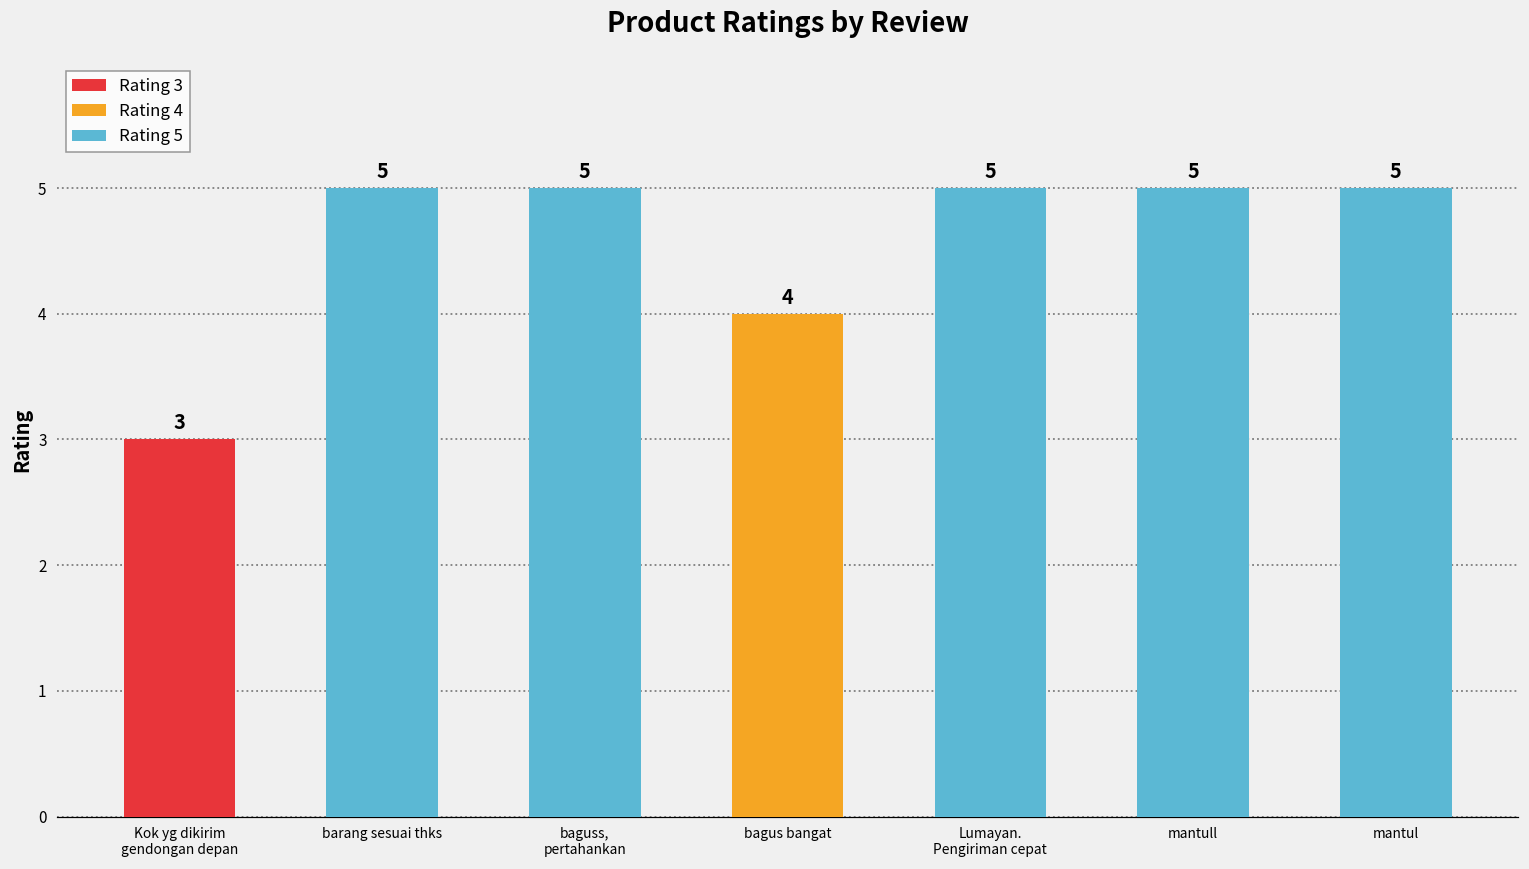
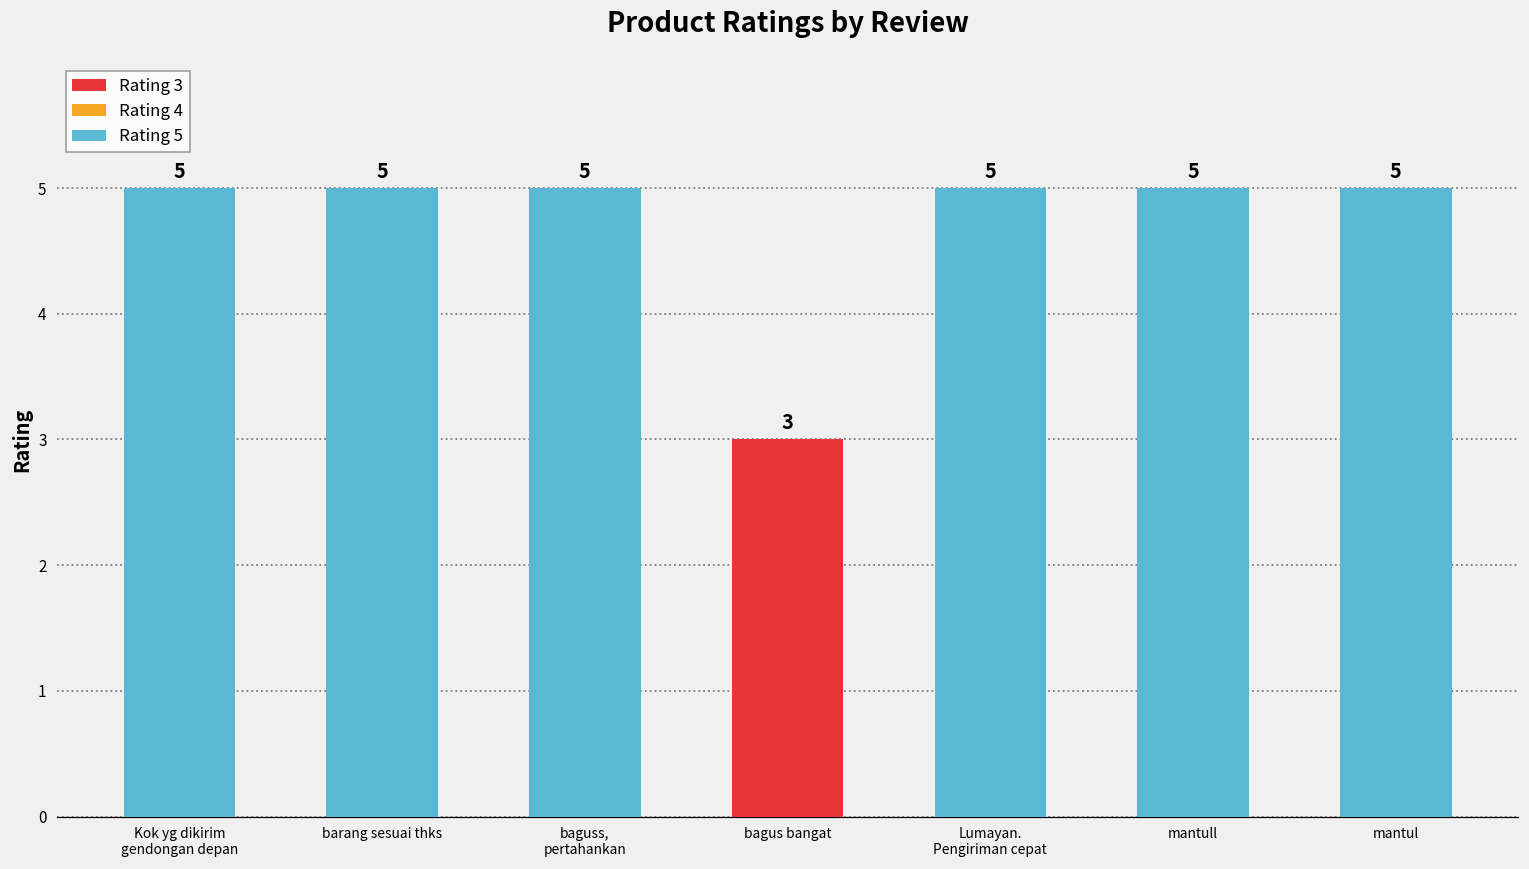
Kok yg dikirim gendongan depan: 3 -> 5
bagus bangat: 4 -> 3
